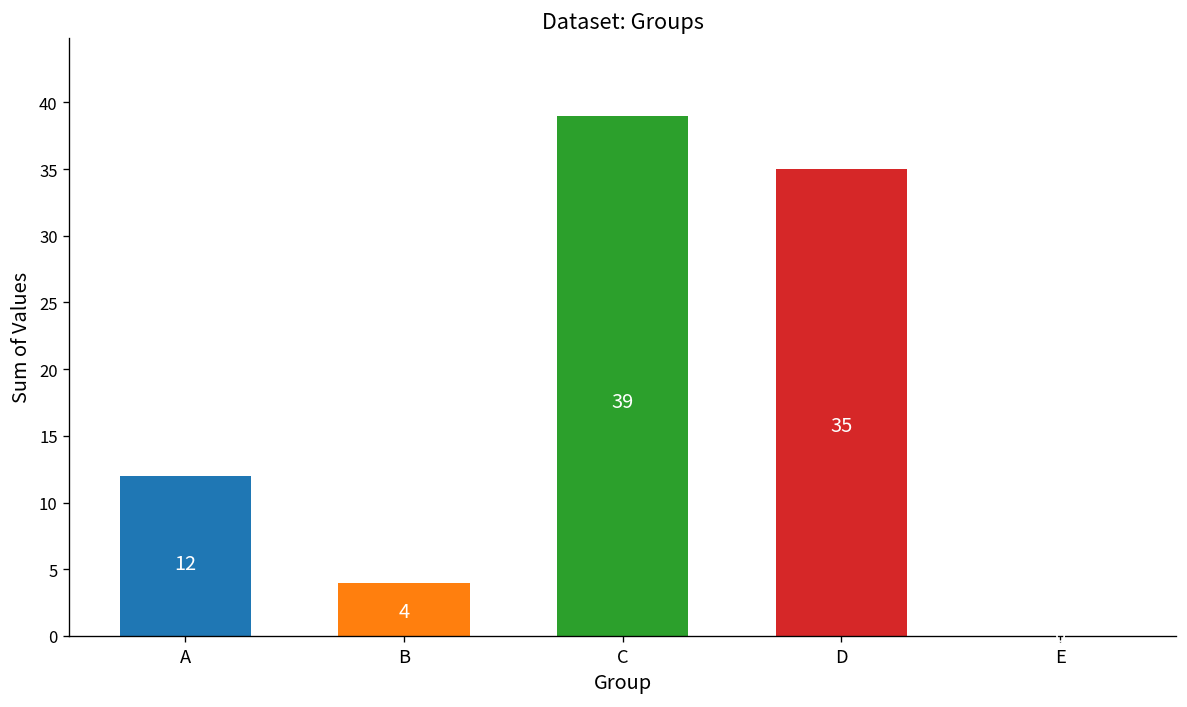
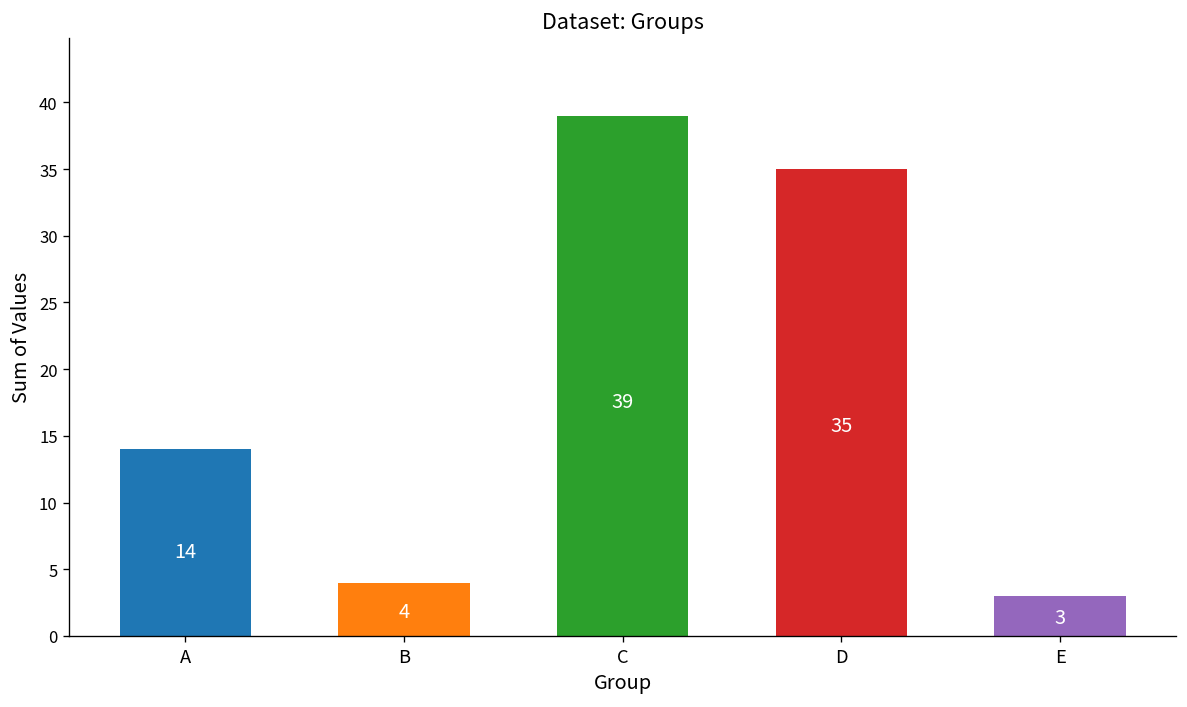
A: 12 -> 14
E: 0 -> 3
